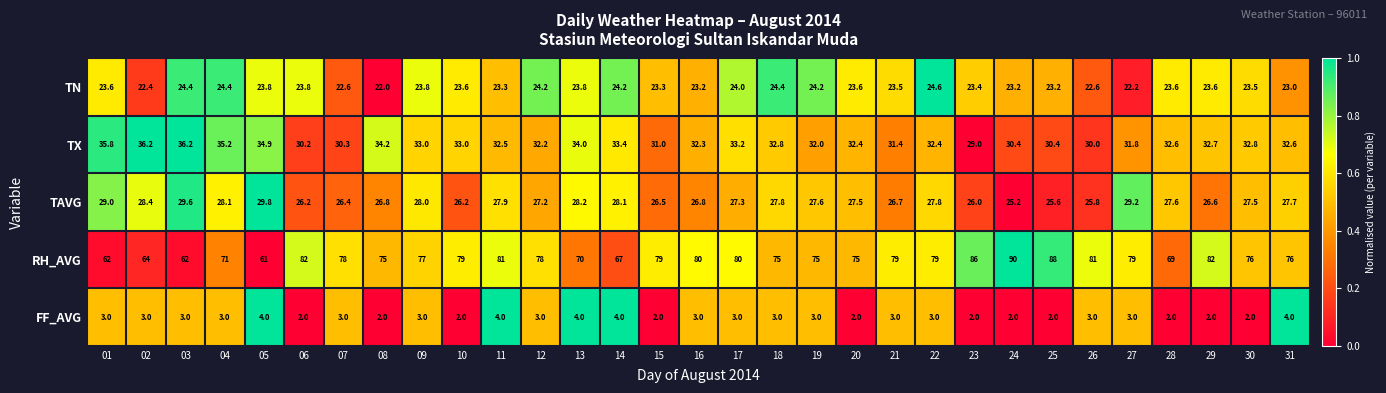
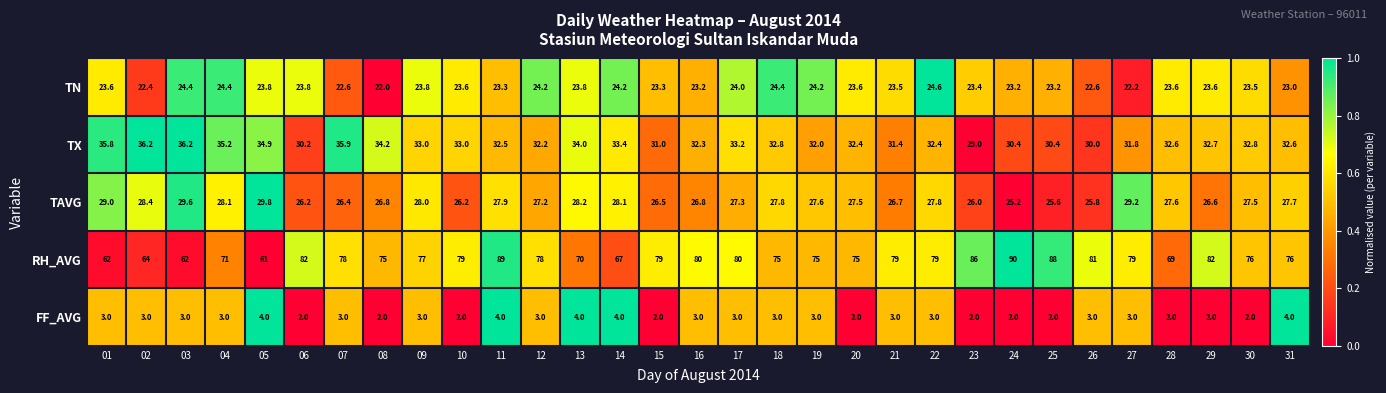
TX, 07: 30.3 -> 35.9
RH_AVG, 11: 81 -> 89
